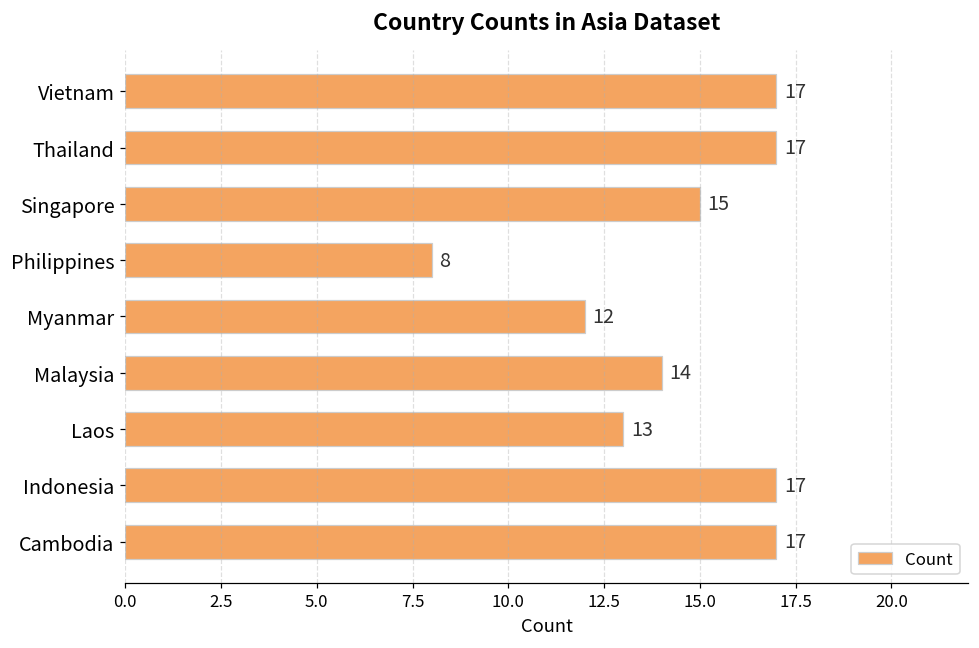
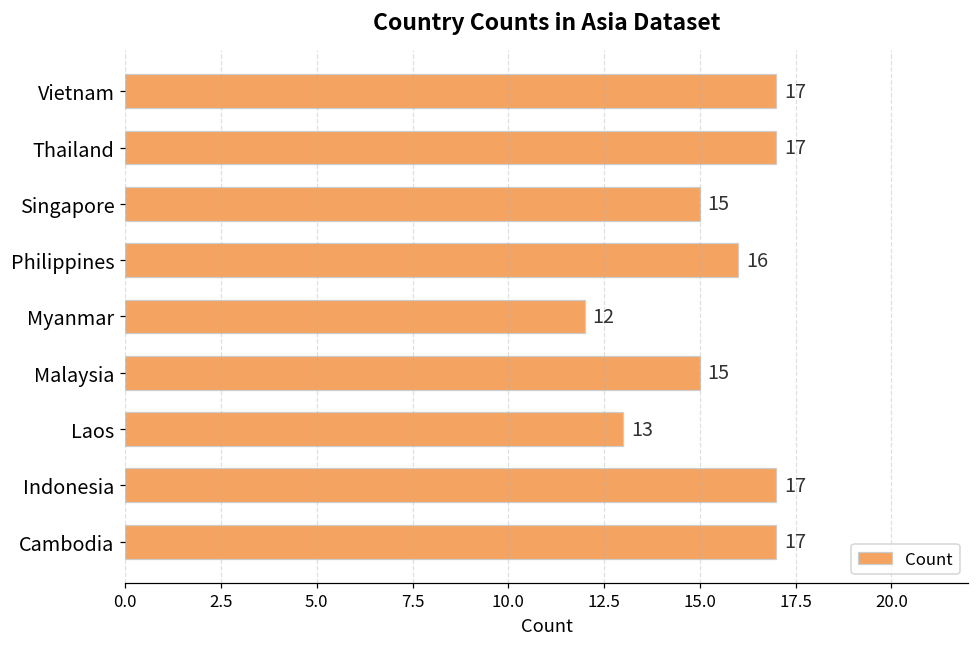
Philippines: 8 -> 16
Malaysia: 14 -> 15
